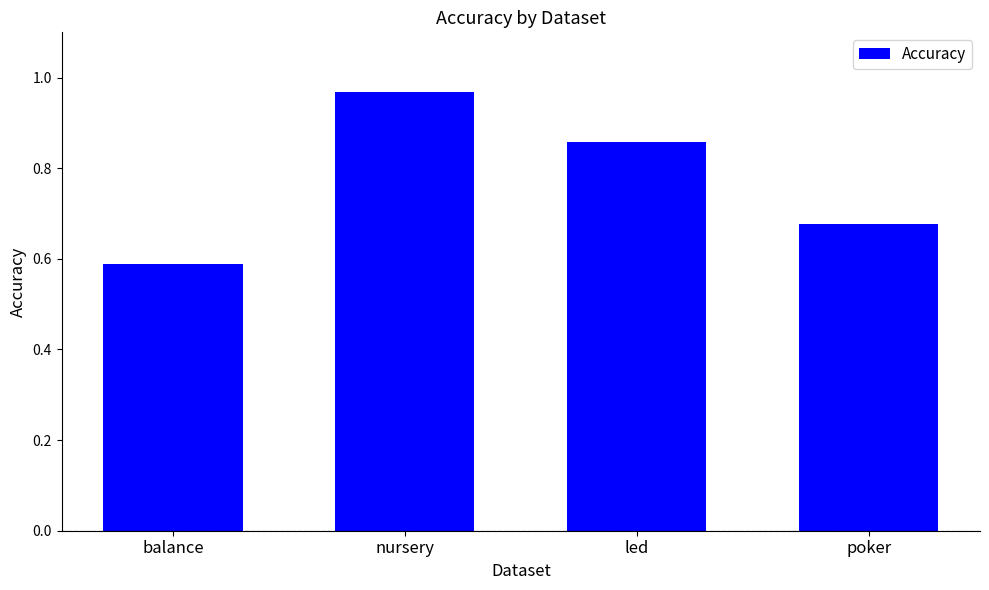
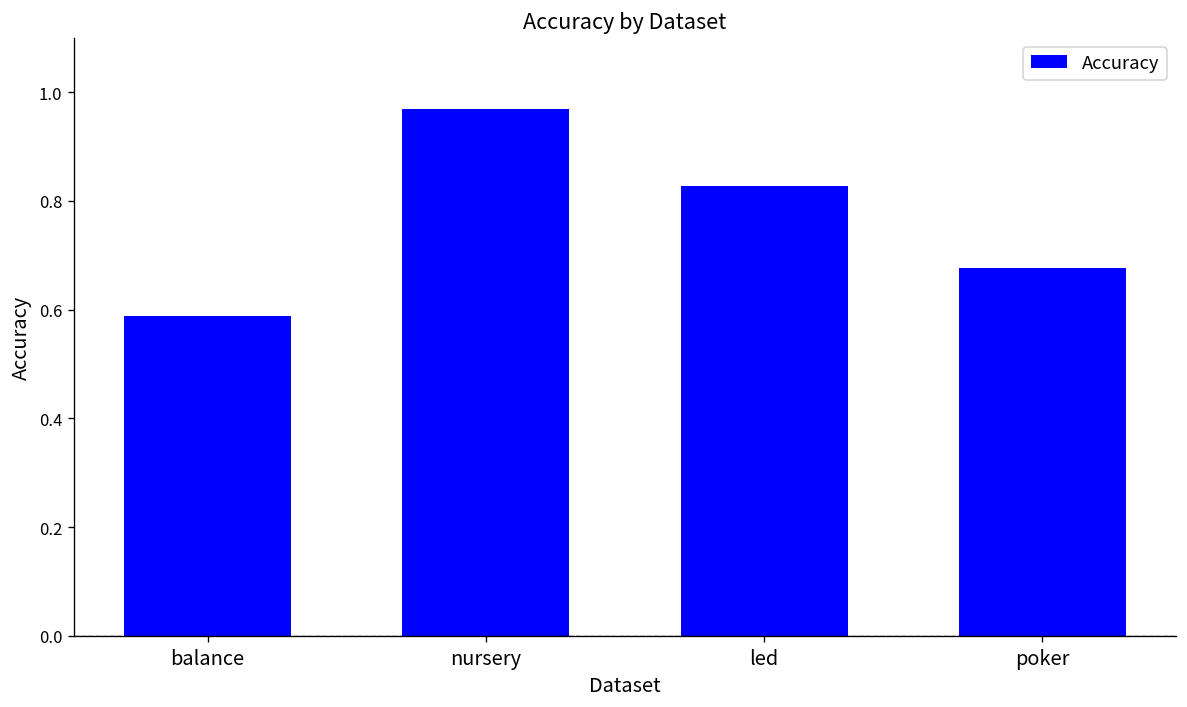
led: 0.86 -> 0.83
